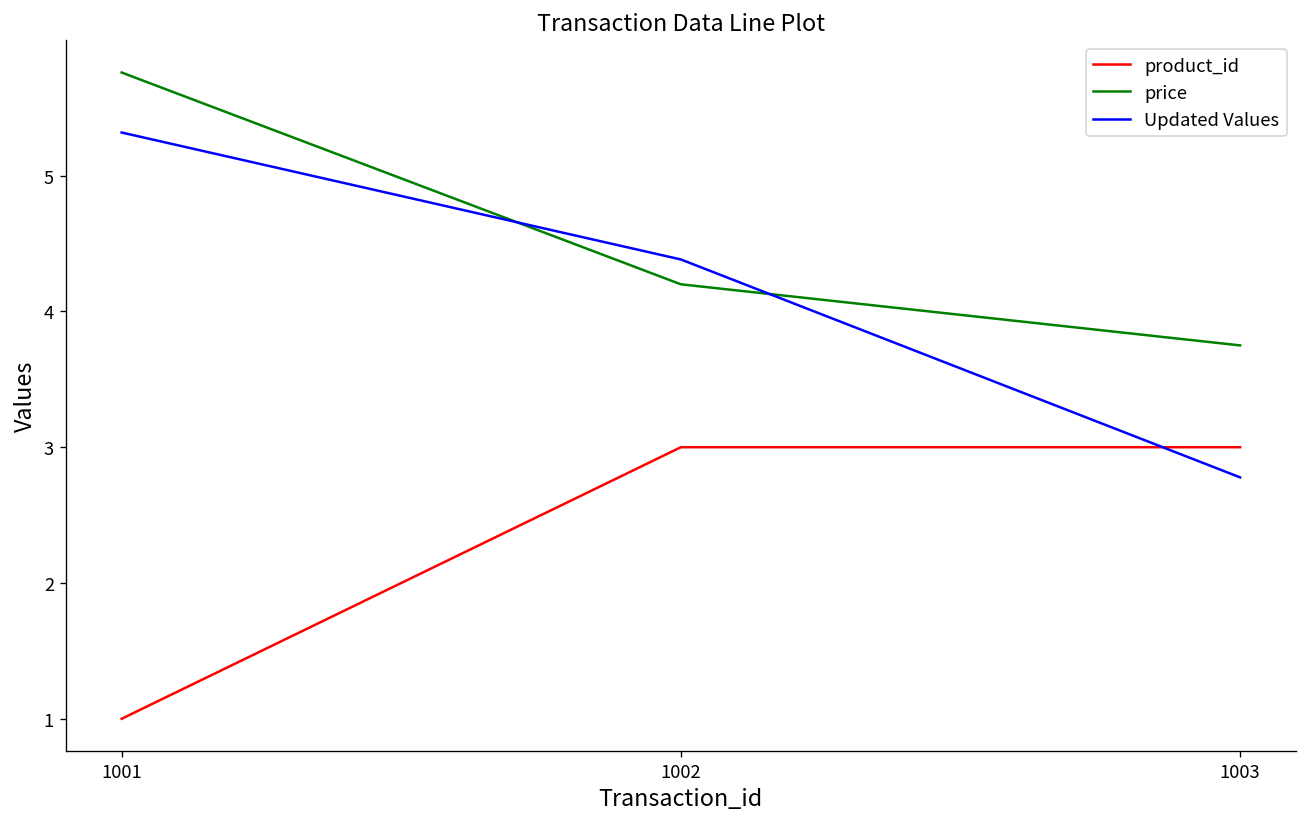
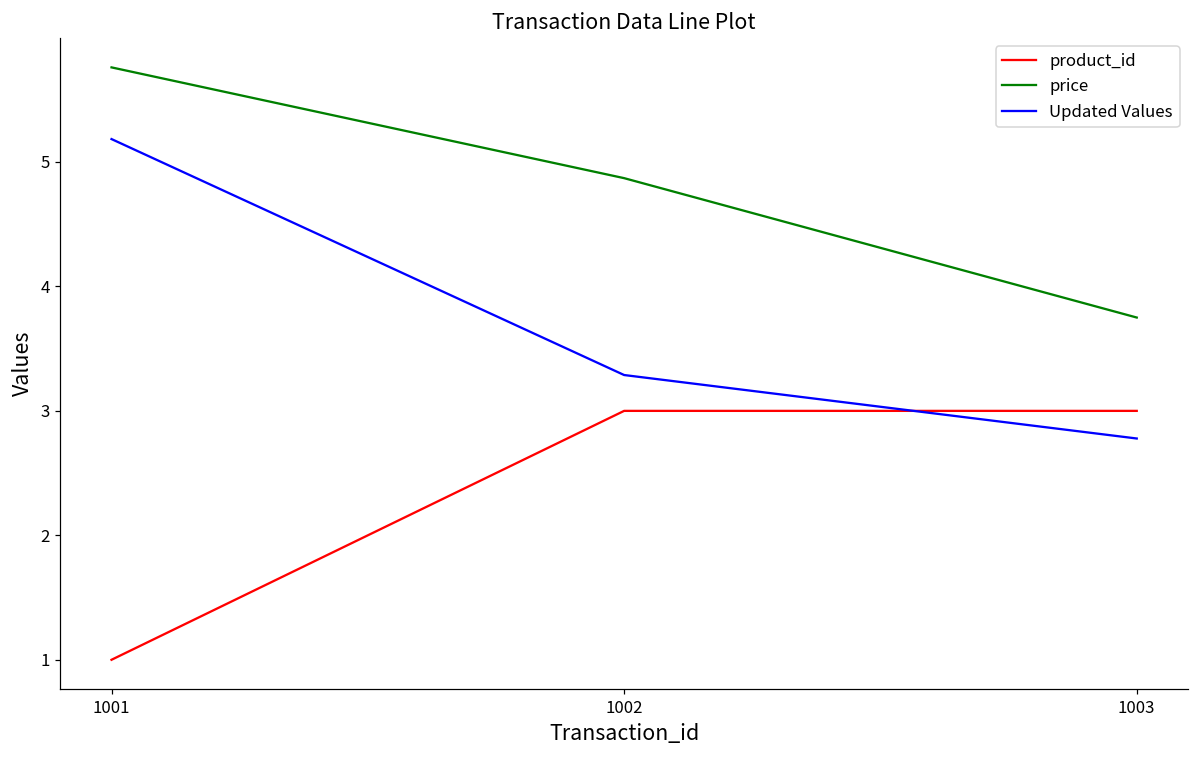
Updated Values, 1001: 5.32 -> 5.18
price, 1002: 4.20 -> 4.87
Updated Values, 1002: 4.38 -> 3.29
